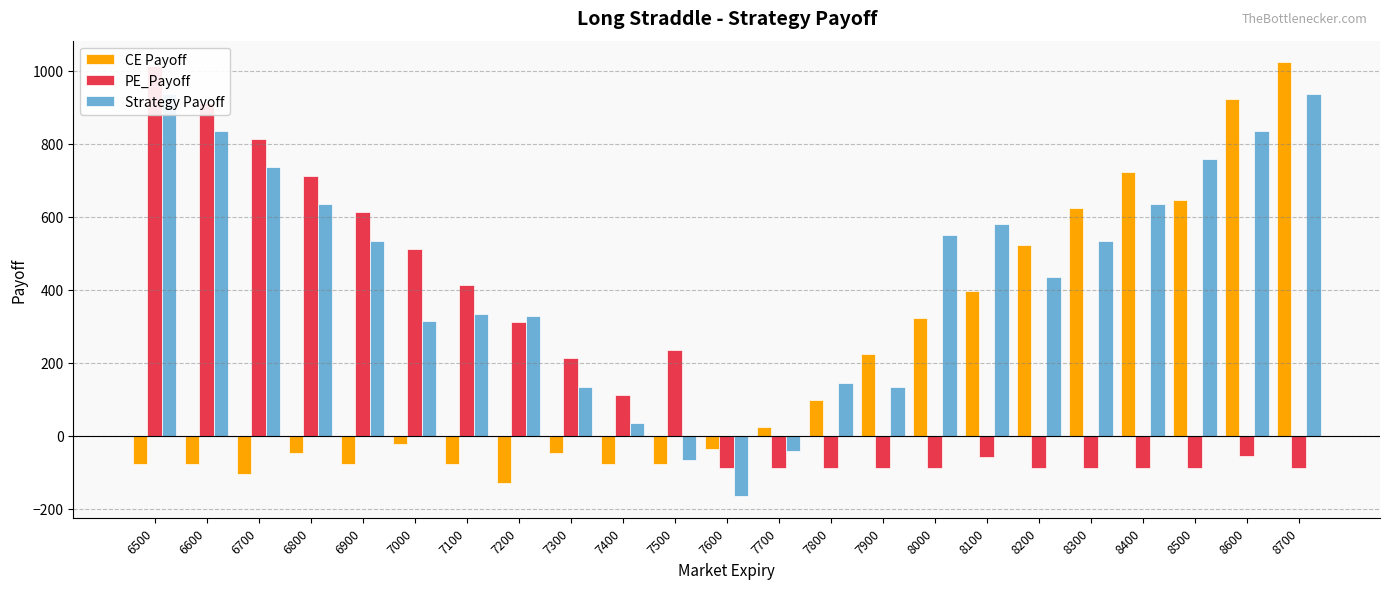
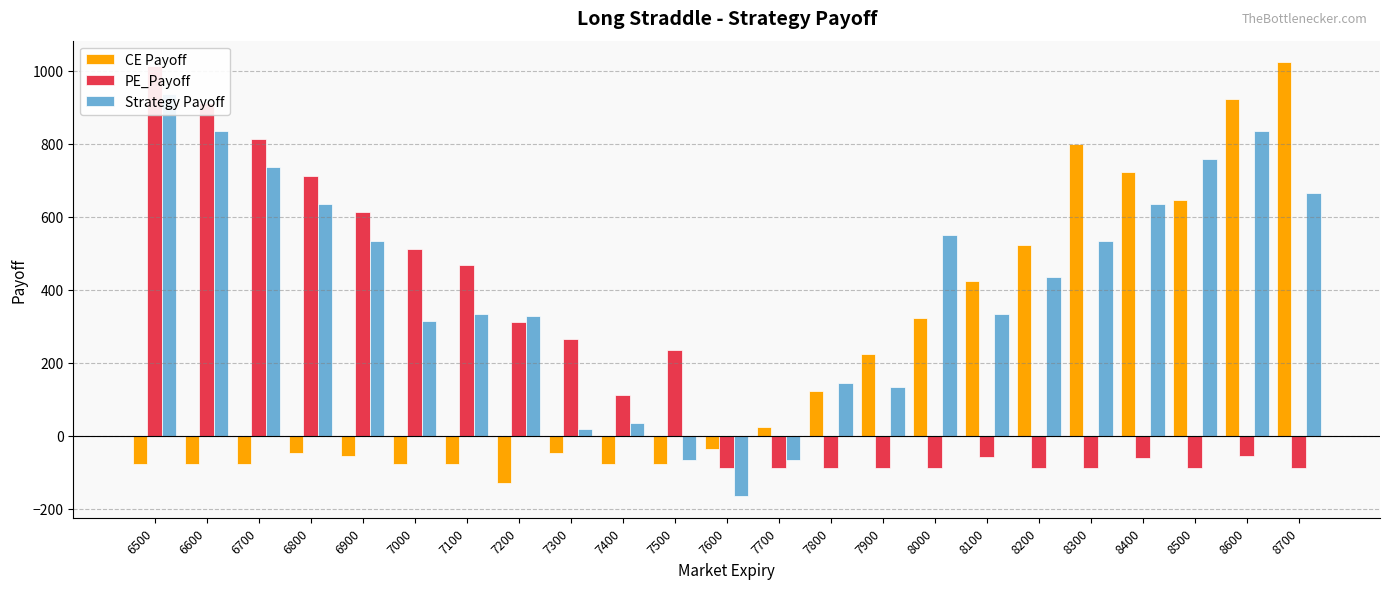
CE Payoff, 6700: -110 -> -80
CE Payoff, 6900: -80 -> -50
CE Payoff, 7000: -20 -> -80
PE_Payoff, 7100: 410 -> 470
PE_Payoff, 7300: 210 -> 260
Strategy Payoff, 7300: 140 -> 20
Strategy Payoff, 7700: -40 -> -70
CE Payoff, 7800: 100 -> 120
CE Payoff, 8100: 400 -> 420
Strategy Payoff, 8100: 580 -> 340
CE Payoff, 8300: 620 -> 800
PE_Payoff, 8400: -90 -> -60
Strategy Payoff, 8700: 940 -> 670
